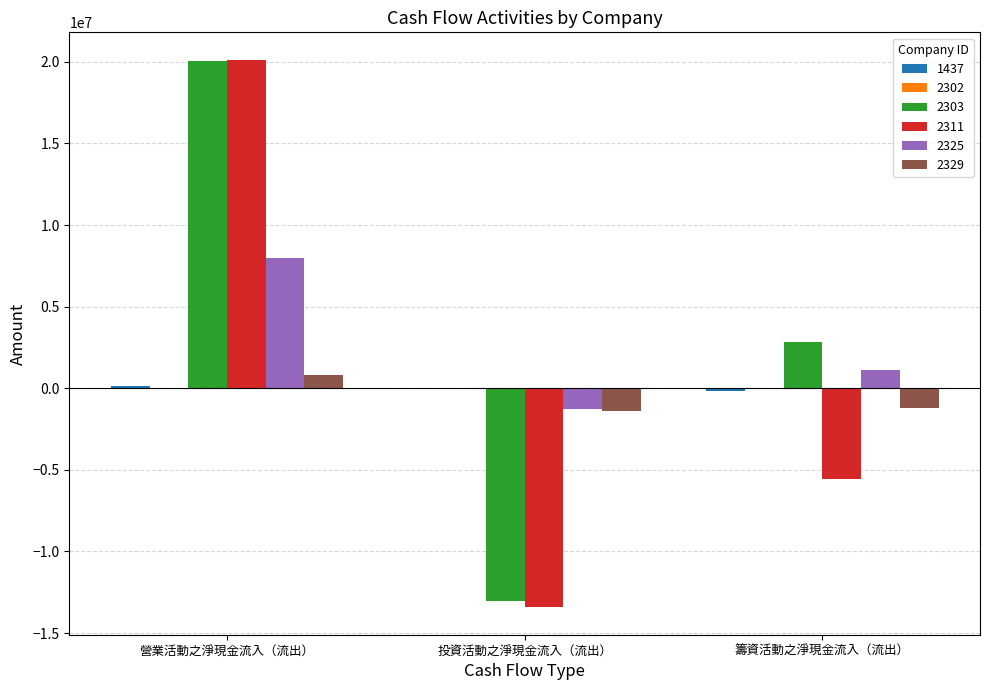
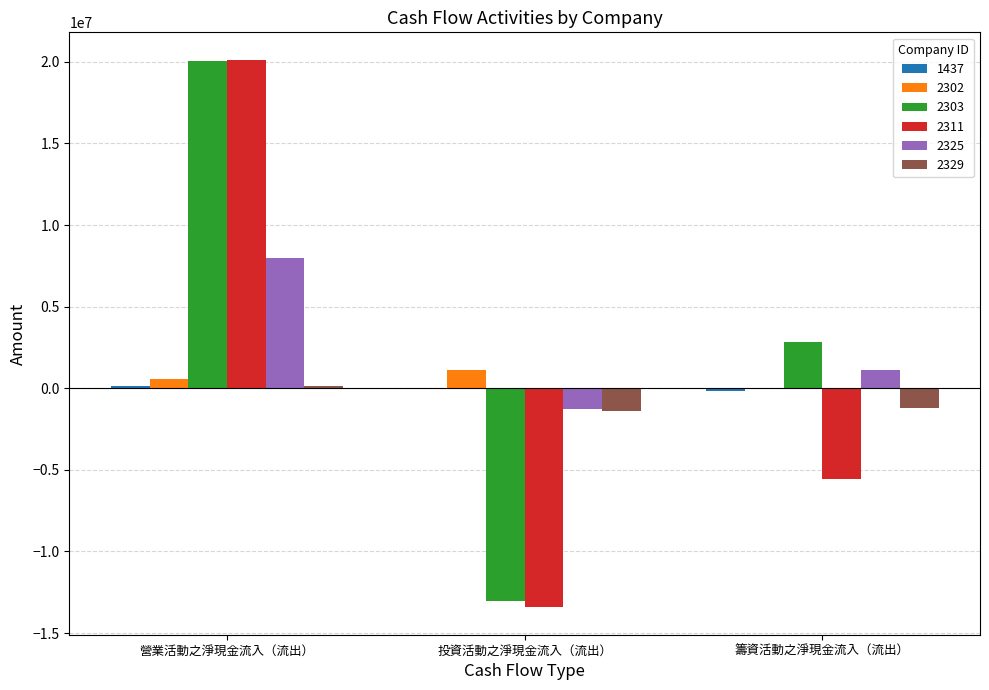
2302, 營業活動之淨現金流入（流出）: 0 -> 600000
2329, 營業活動之淨現金流入（流出）: 800000 -> 100000
2302, 投資活動之淨現金流入（流出）: 0 -> 1100000
